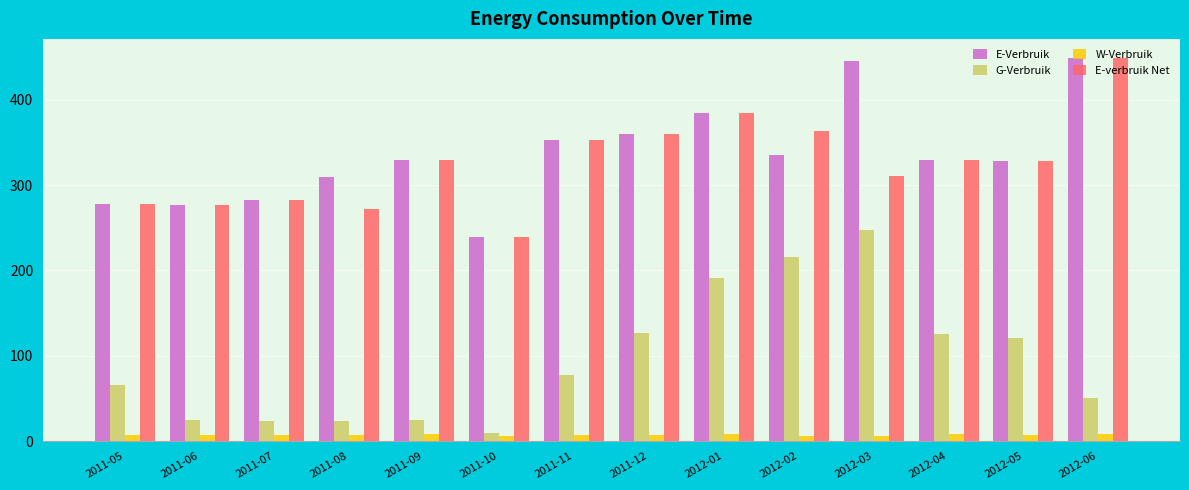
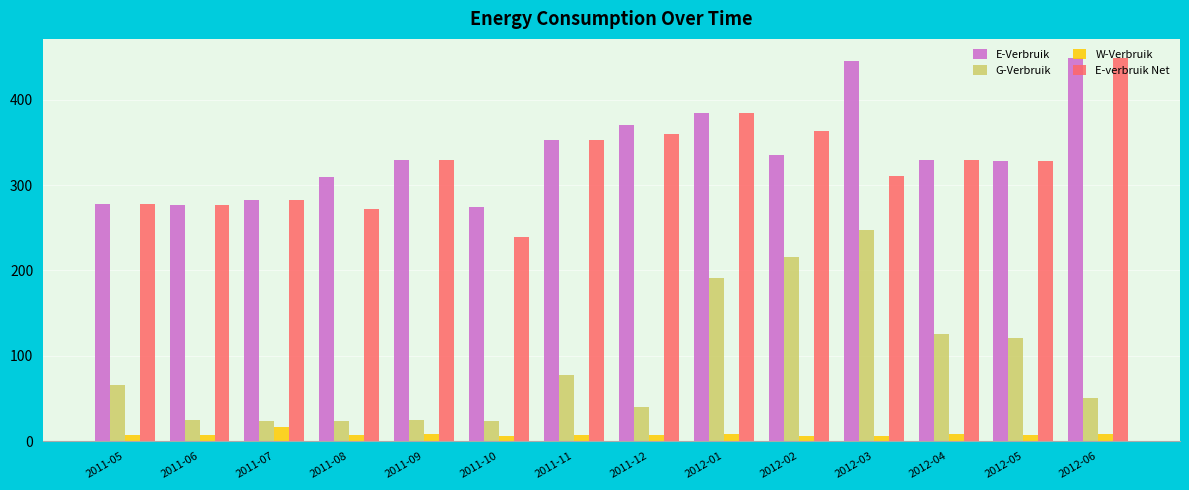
W-Verbruik, 2011-07: 10 -> 20
E-Verbruik, 2011-10: 240 -> 270
G-Verbruik, 2011-10: 10 -> 20
E-Verbruik, 2011-12: 360 -> 370
G-Verbruik, 2011-12: 130 -> 40
